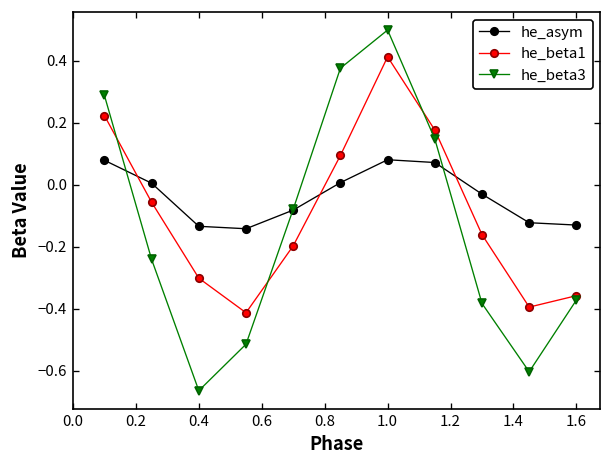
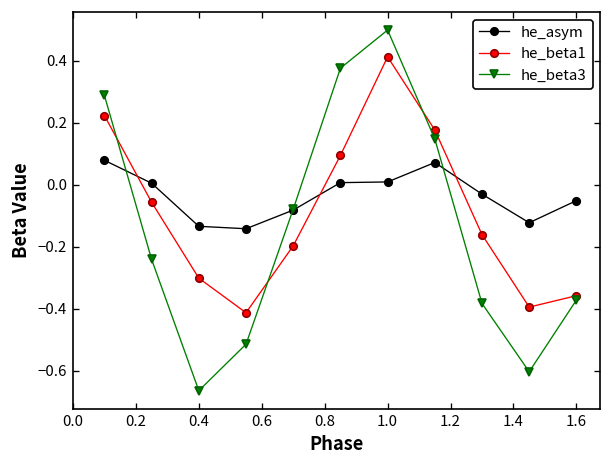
he_asym, 1.0: 0.08 -> 0.01
he_asym, 1.6: -0.13 -> -0.05
